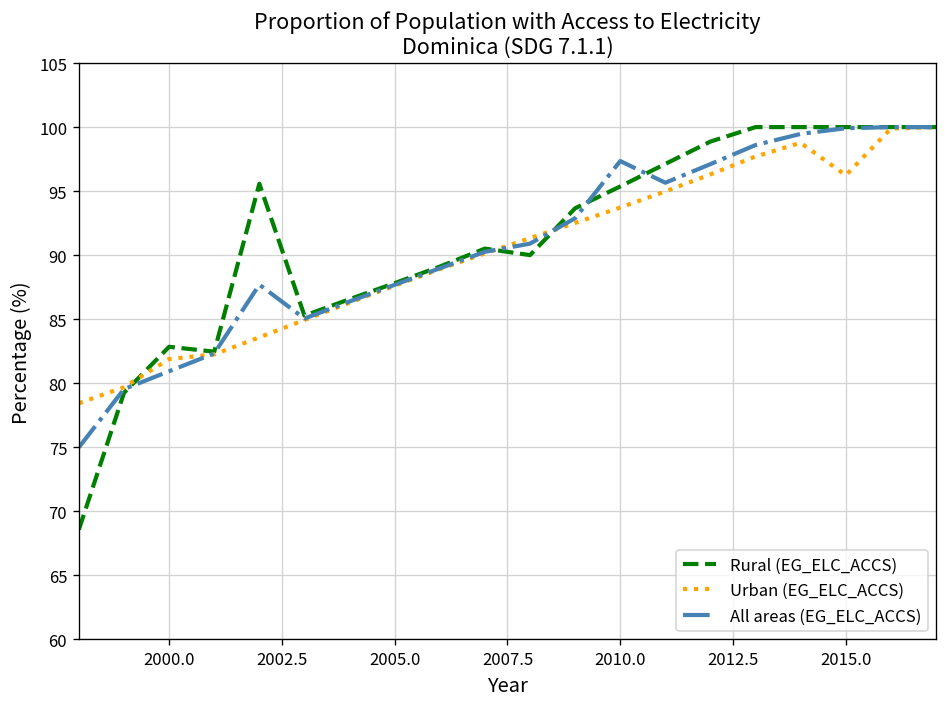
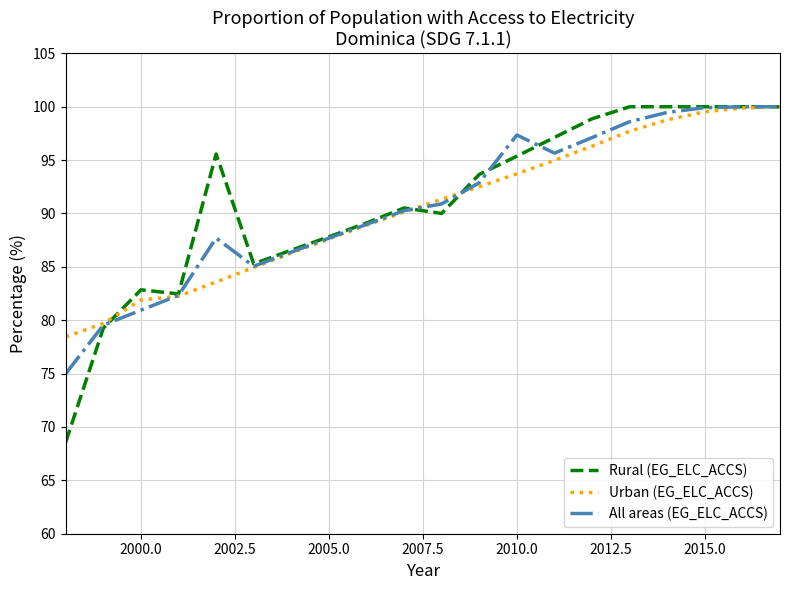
Urban (EG_ELC_ACCS), 2015.0: 96.2 -> 99.5
